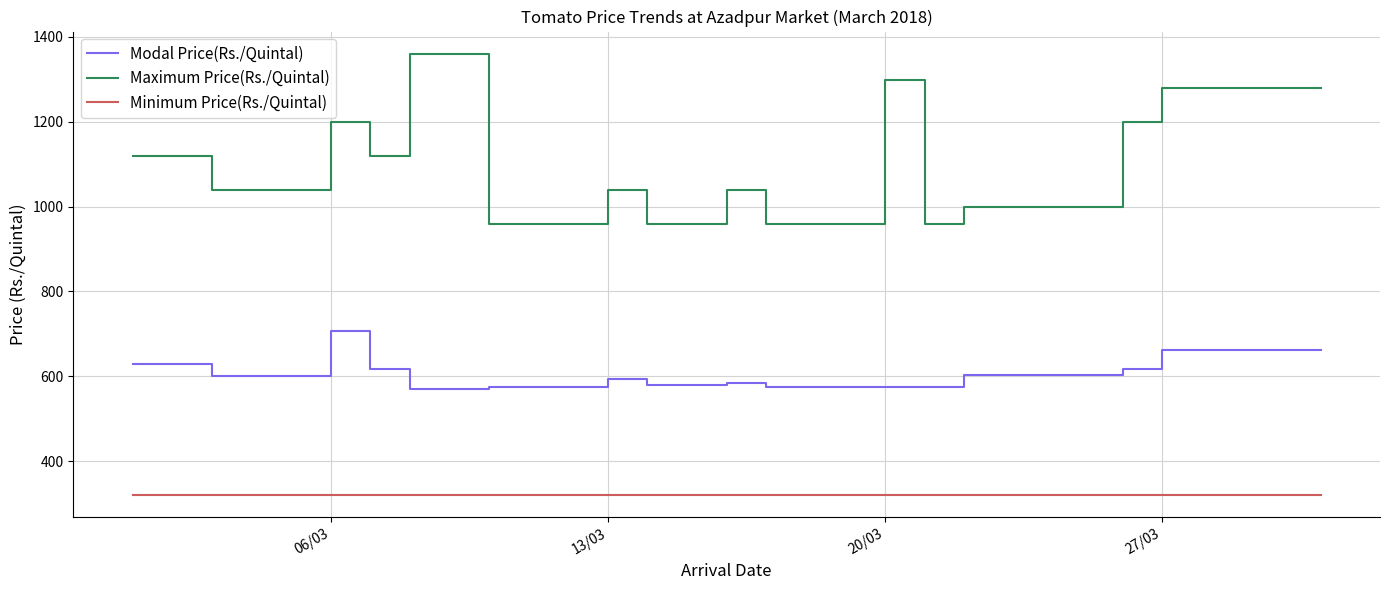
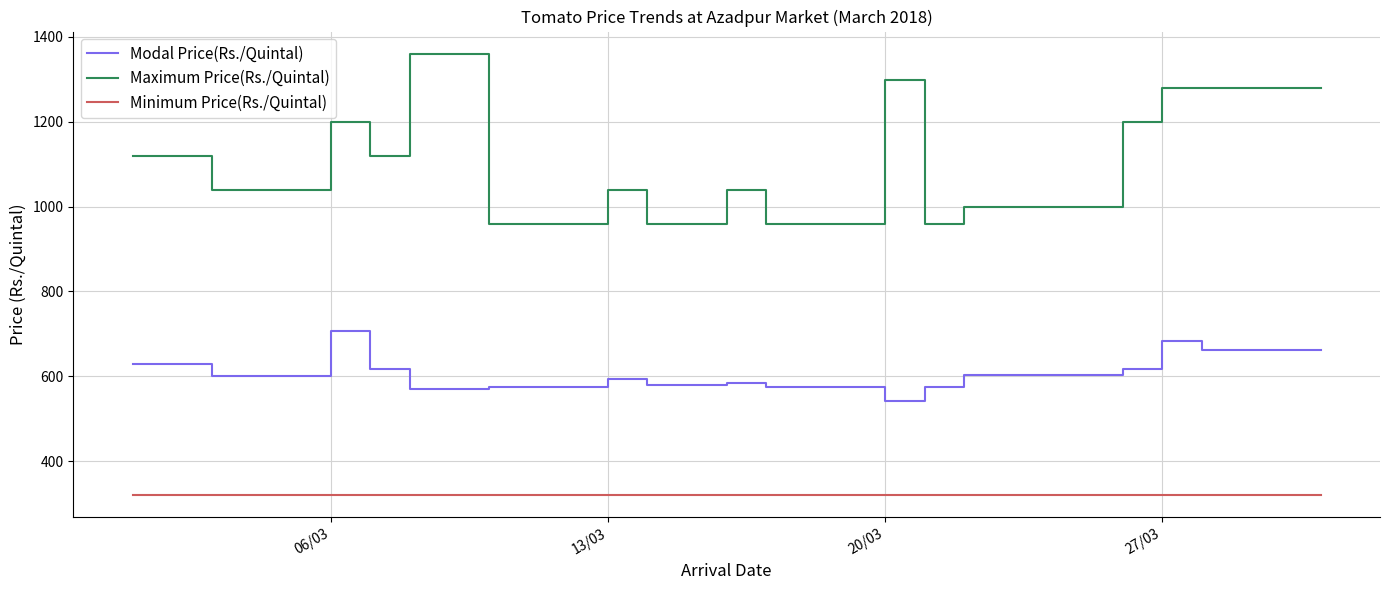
Modal Price(Rs./Quintal), 20/03: 580 -> 540
Modal Price(Rs./Quintal), 27/03: 660 -> 680
